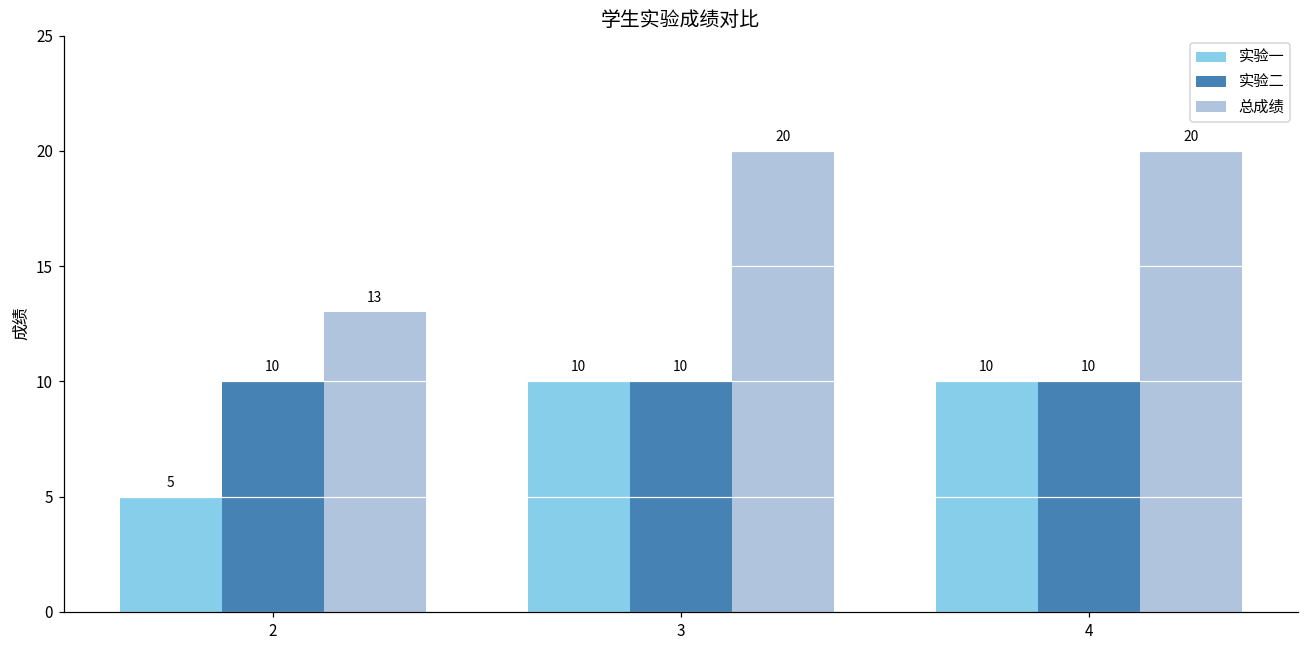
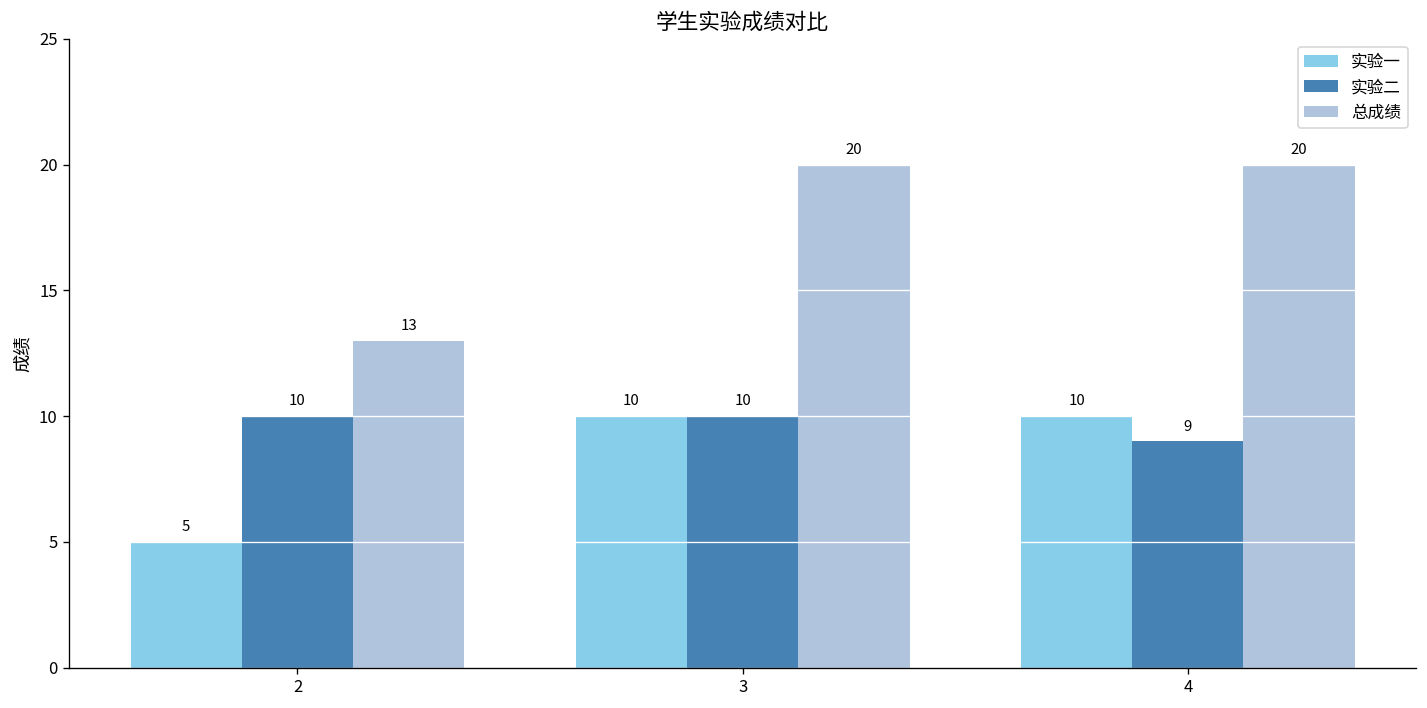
实验二, 4: 10 -> 9
